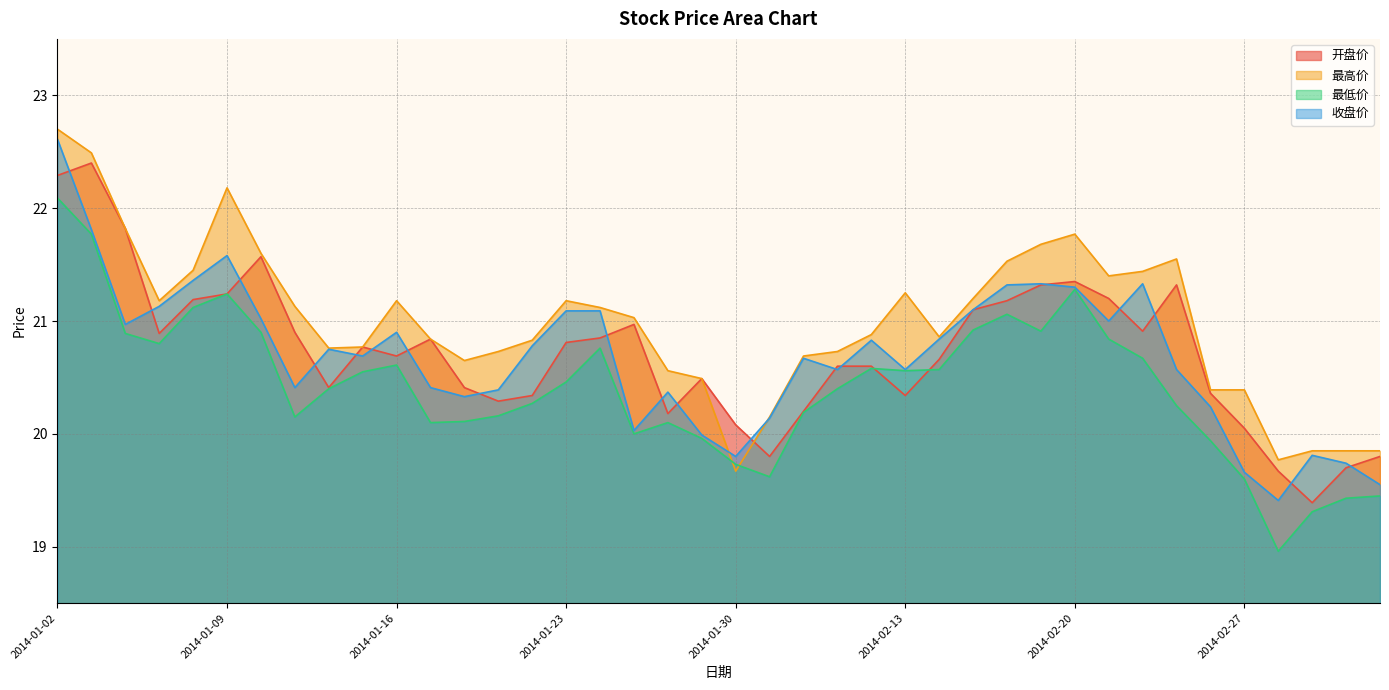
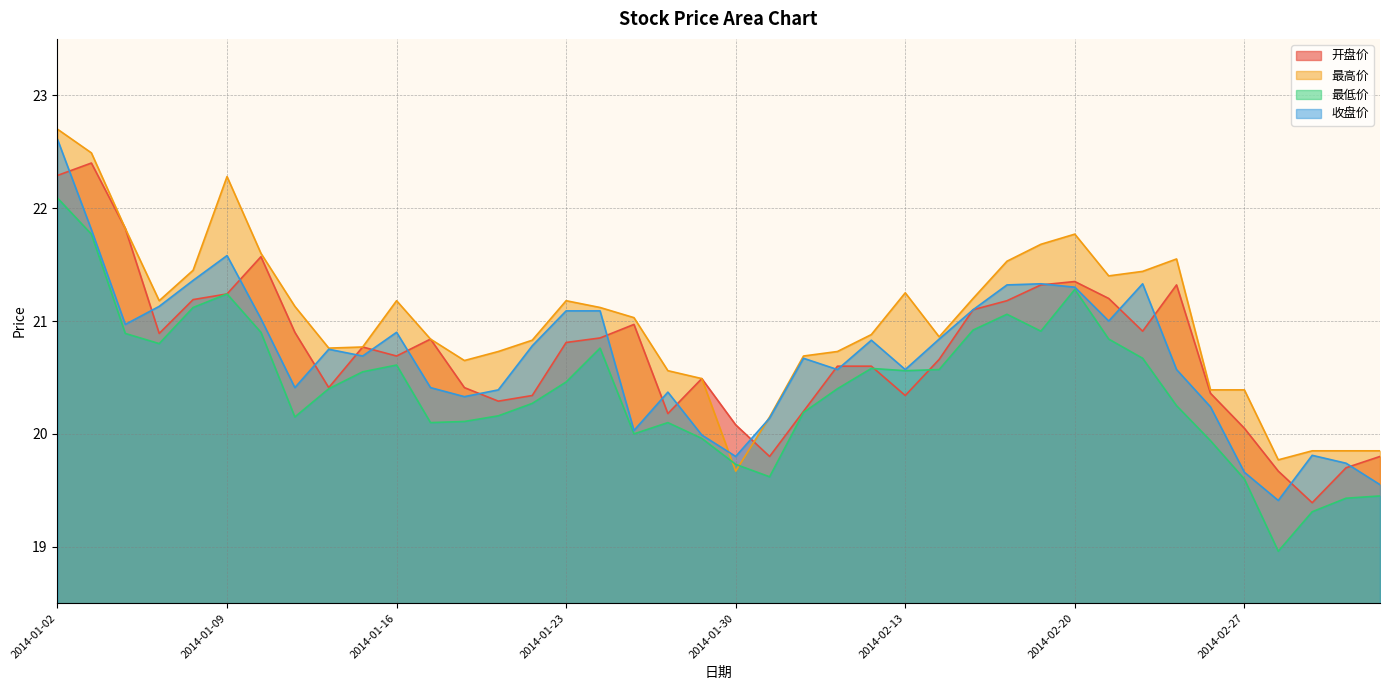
最高价, 2014-01-09: 22.18 -> 22.28
